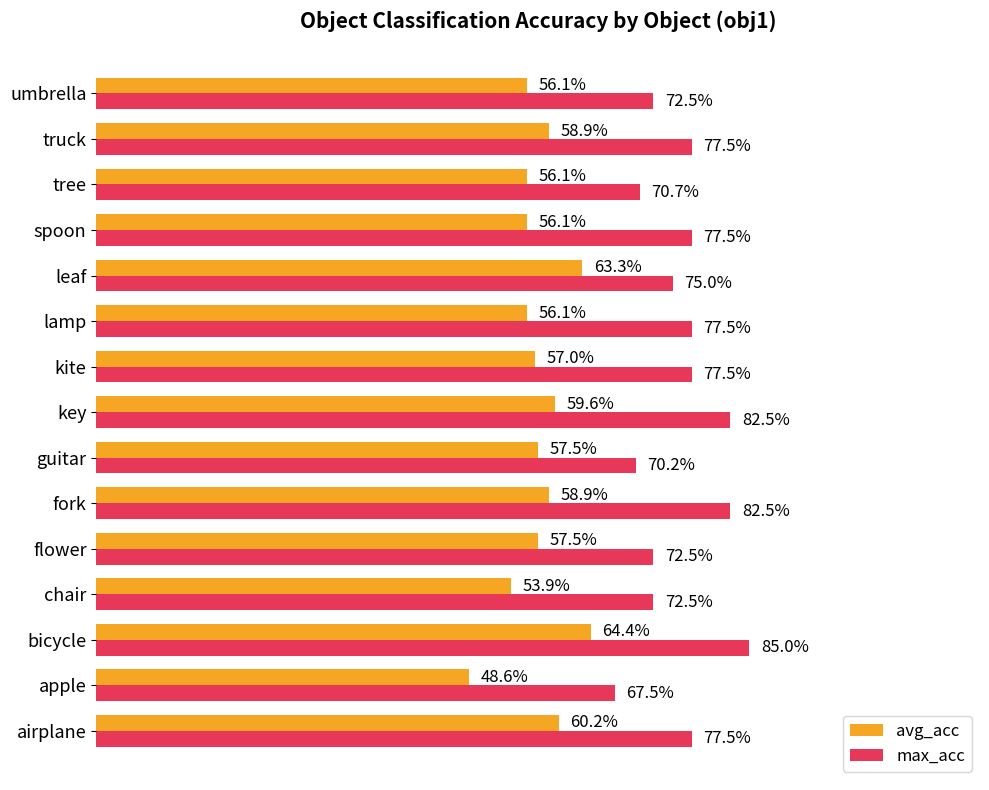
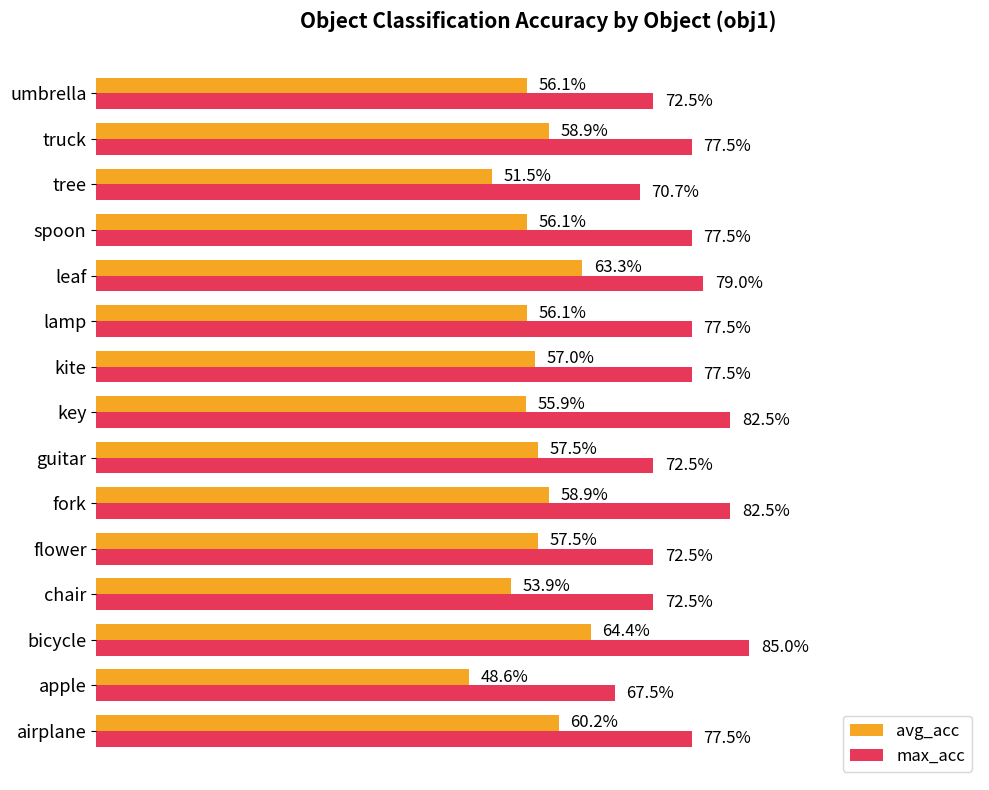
avg_acc, tree: 56.1% -> 51.5%
max_acc, leaf: 75.0% -> 79.0%
avg_acc, key: 59.6% -> 55.9%
max_acc, guitar: 70.2% -> 72.5%
